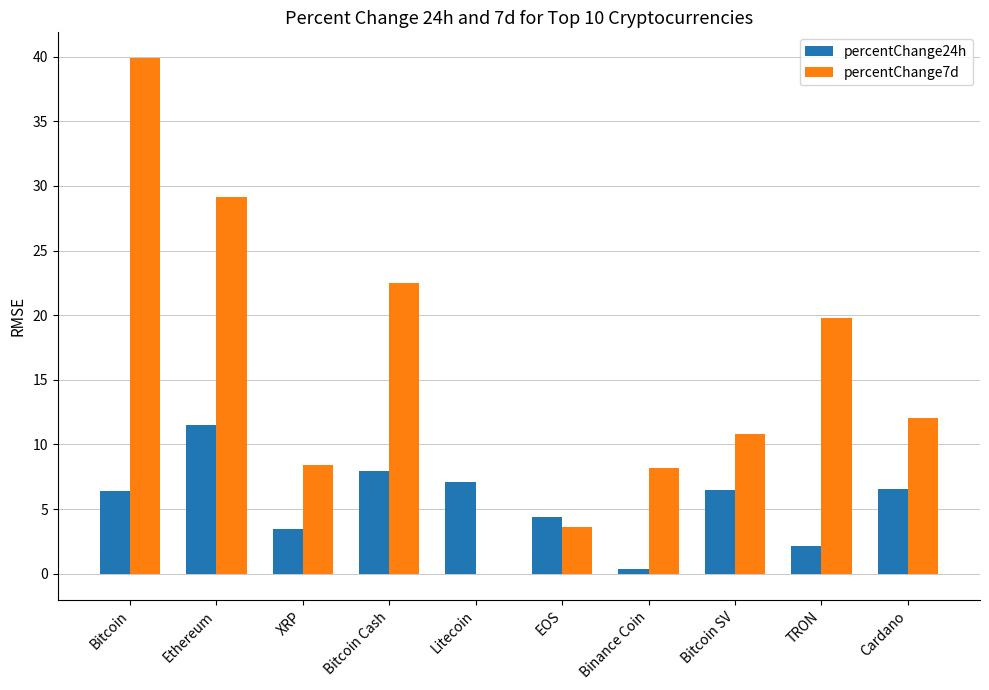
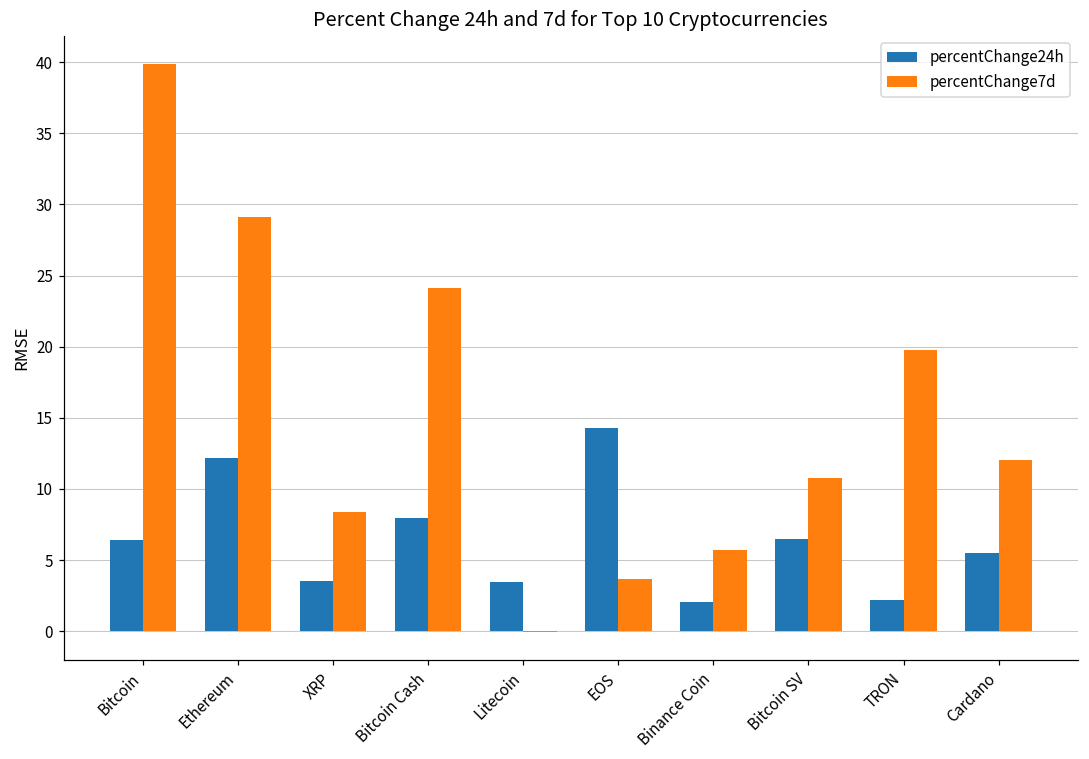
percentChange24h, Ethereum: 11.5 -> 12.1
percentChange7d, Bitcoin Cash: 22.5 -> 24.1
percentChange24h, Litecoin: 7.1 -> 3.5
percentChange24h, EOS: 4.4 -> 14.3
percentChange24h, Binance Coin: 0.4 -> 2.0
percentChange7d, Binance Coin: 8.1 -> 5.7
percentChange24h, Cardano: 6.6 -> 5.5
